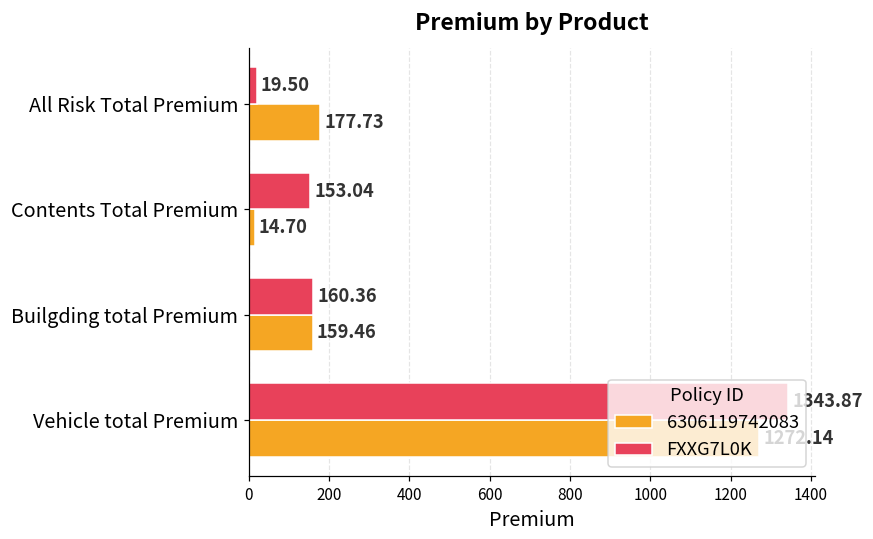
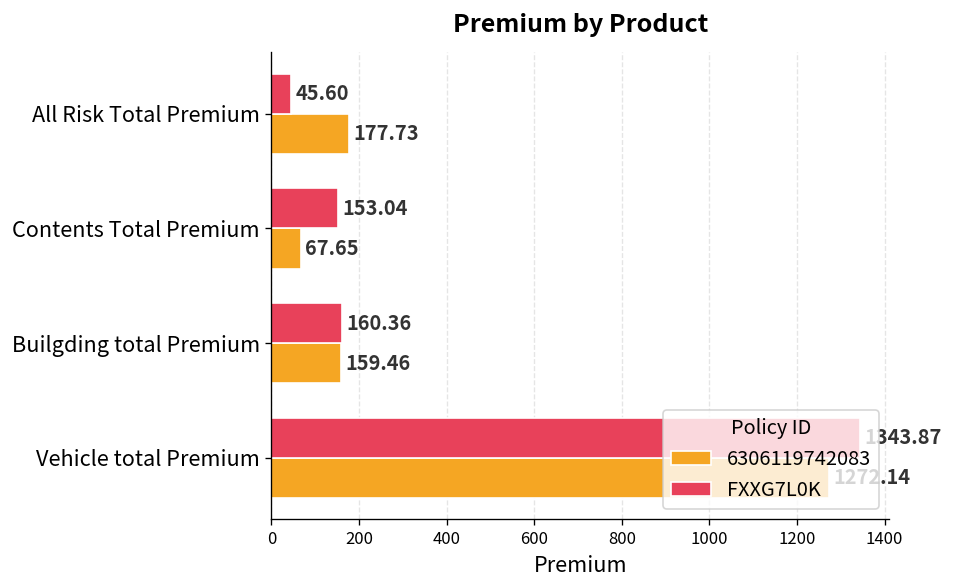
FXXG7L0K, All Risk Total Premium: 19.50 -> 45.60
6306119742083, Contents Total Premium: 14.70 -> 67.65
